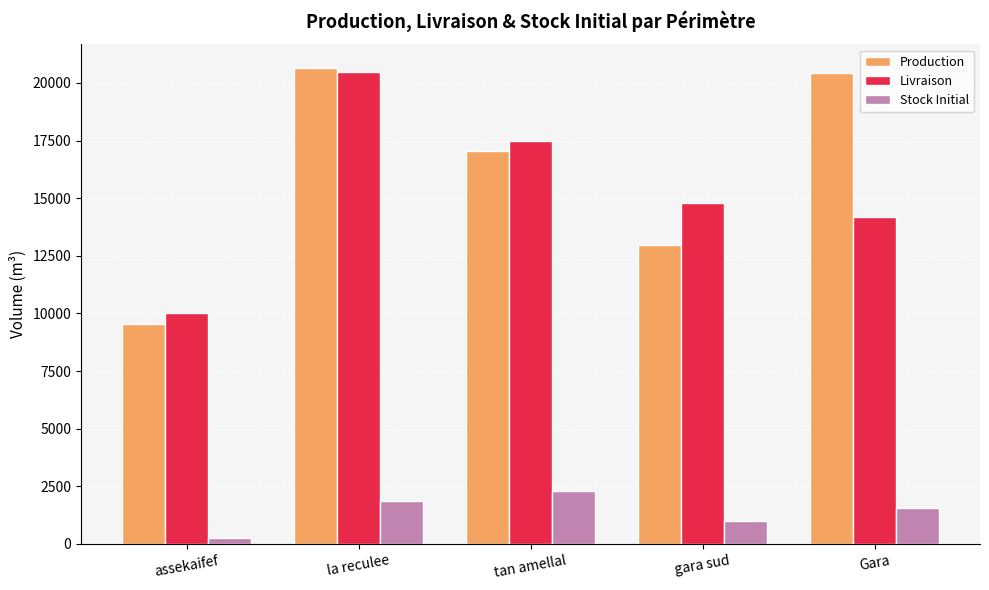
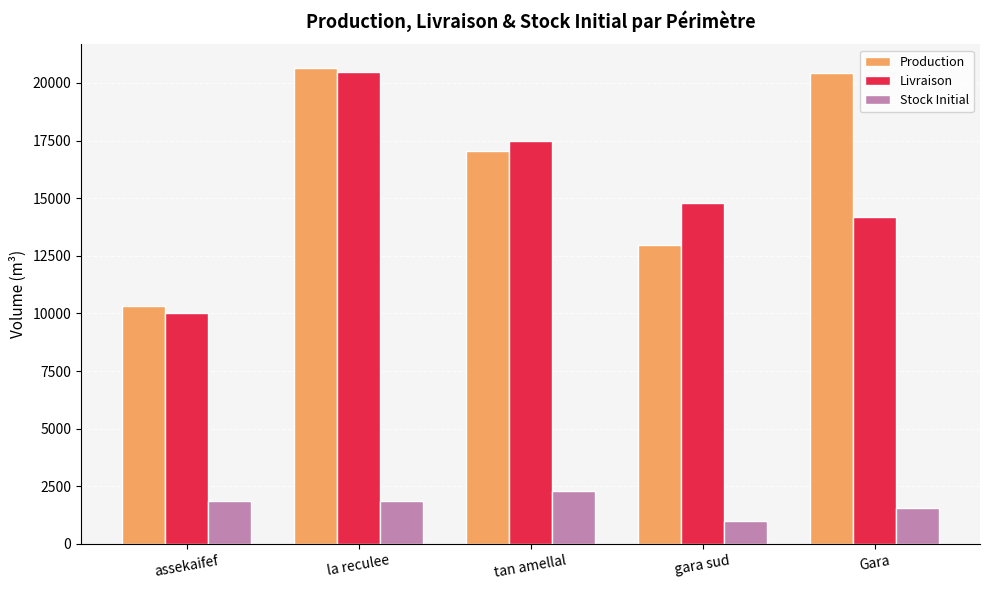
Production, assekaifef: 9500 -> 10300
Stock Initial, assekaifef: 300 -> 1900
